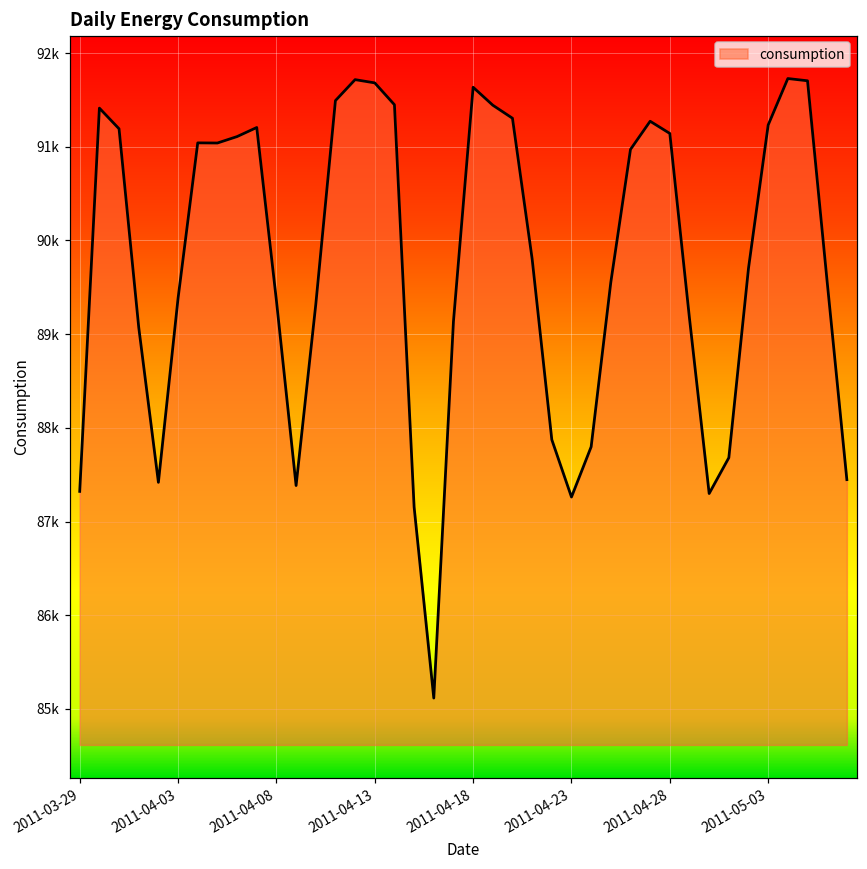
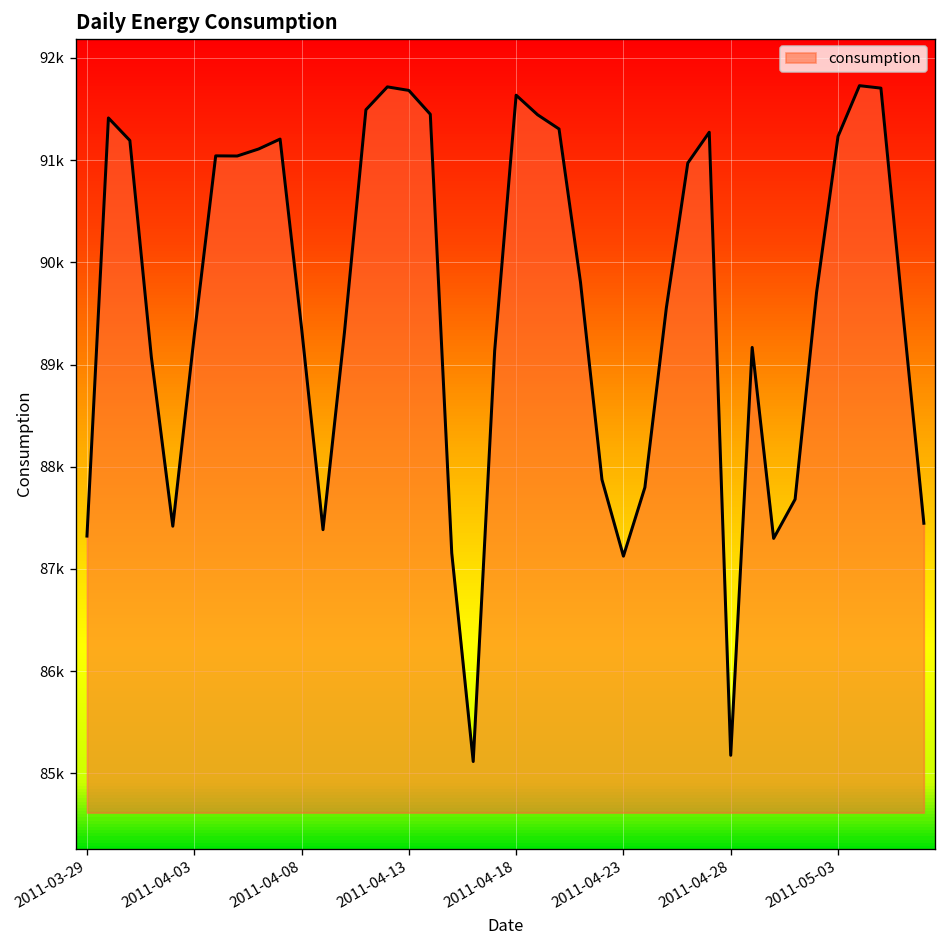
2011-04-03: 89400 -> 89300
2011-04-23: 87300 -> 87100
2011-04-28: 91100 -> 85200
